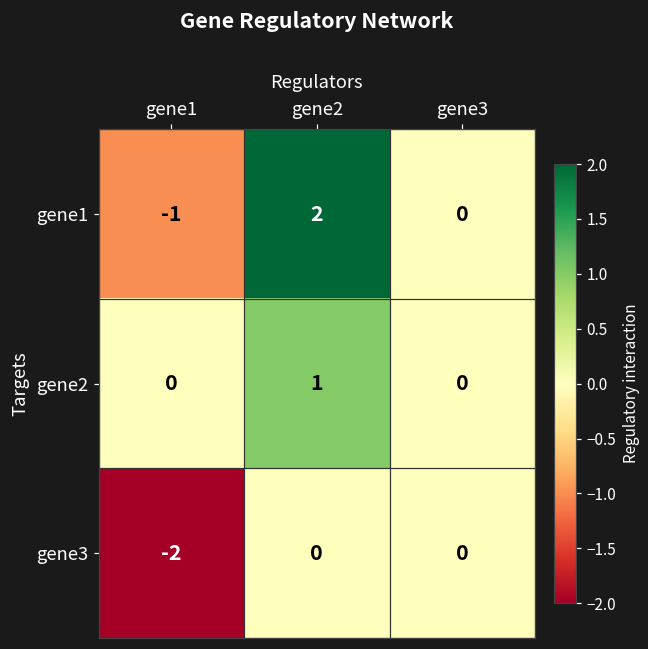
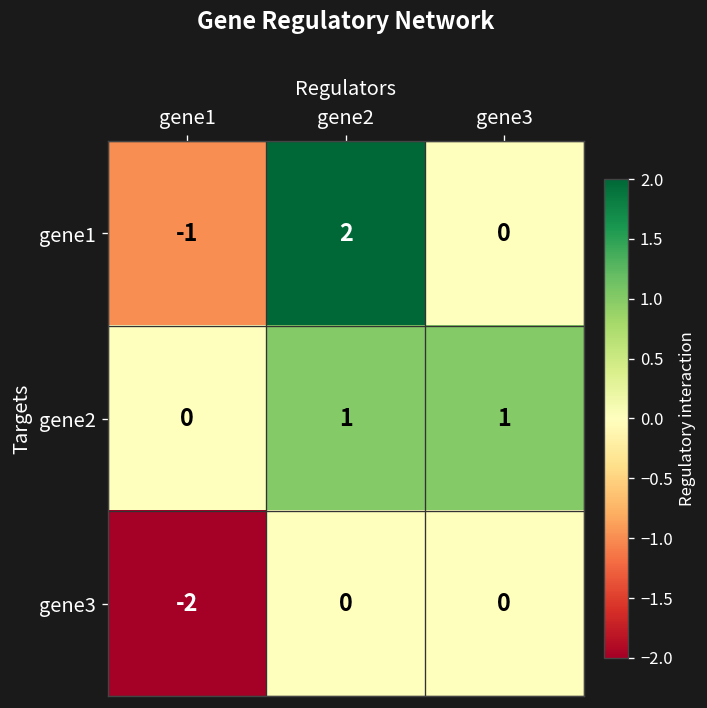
gene2, gene3: 0 -> 1
